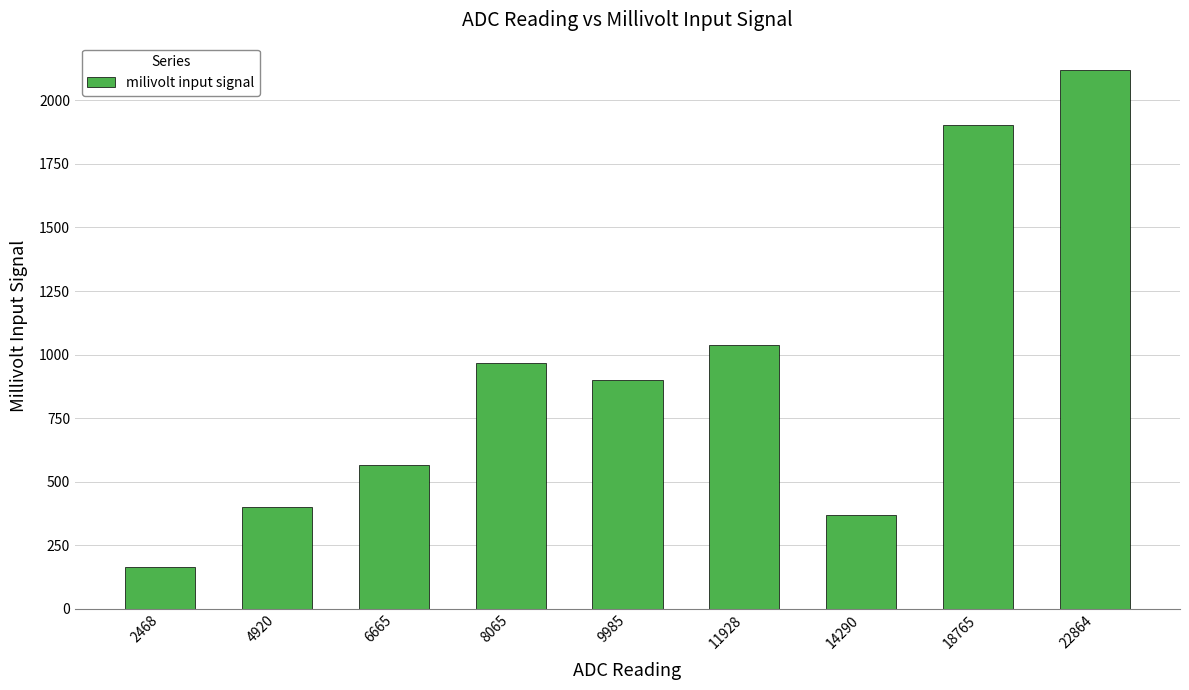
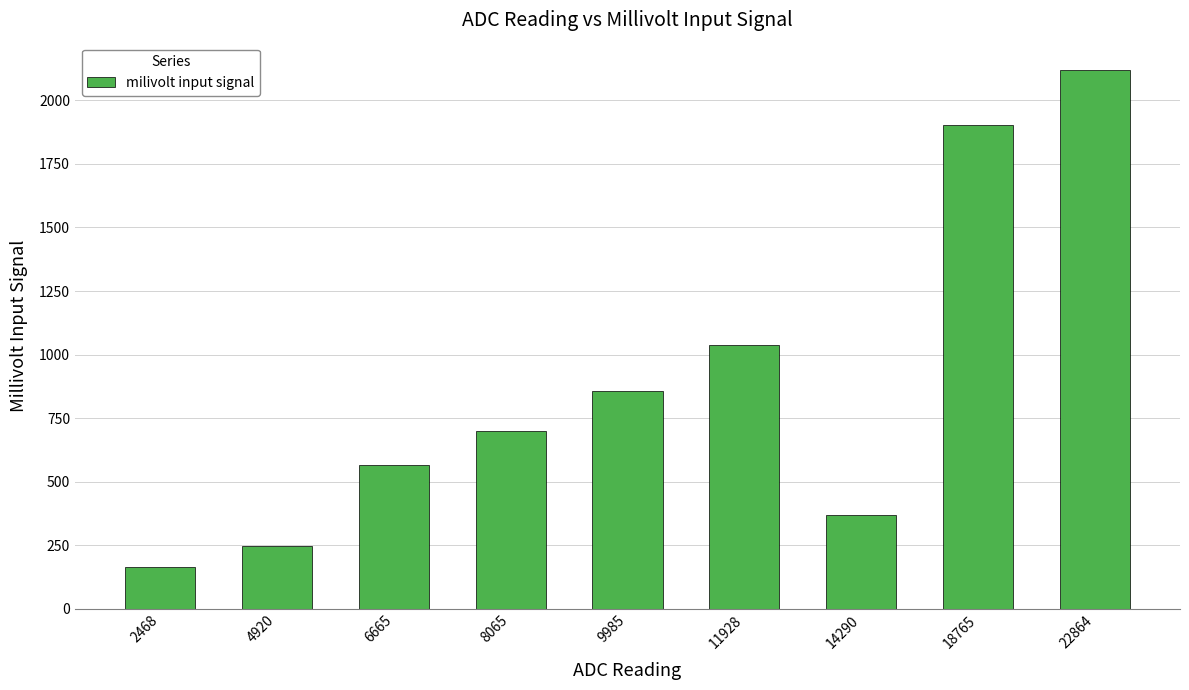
4920: 400 -> 250
8065: 970 -> 700
9985: 900 -> 860
